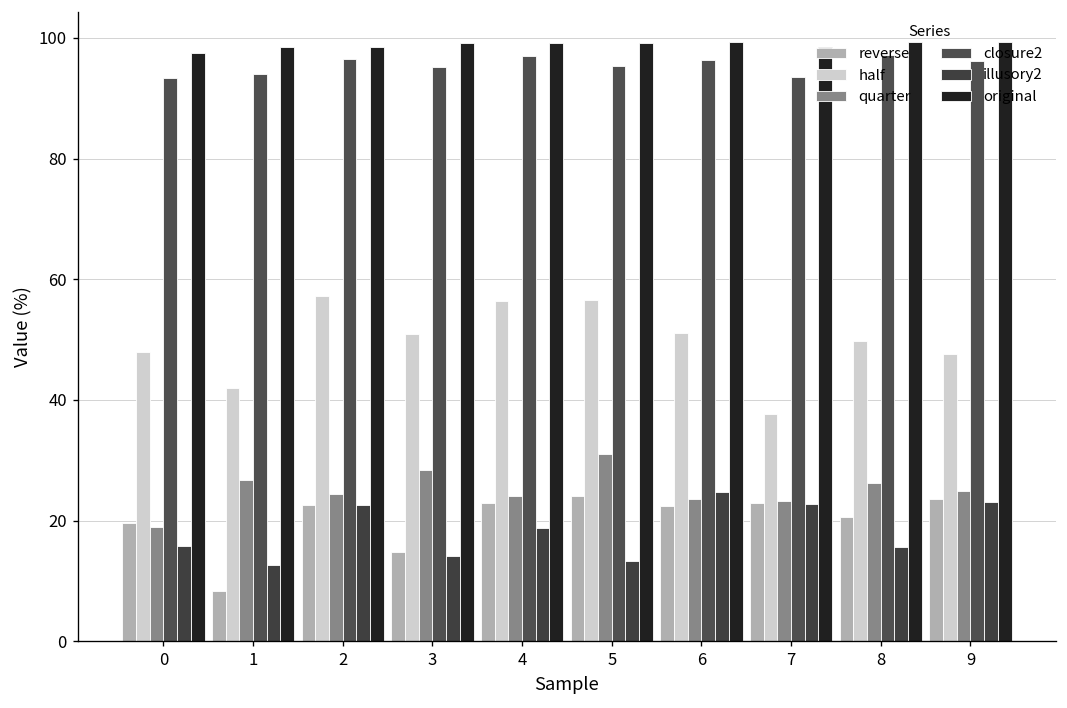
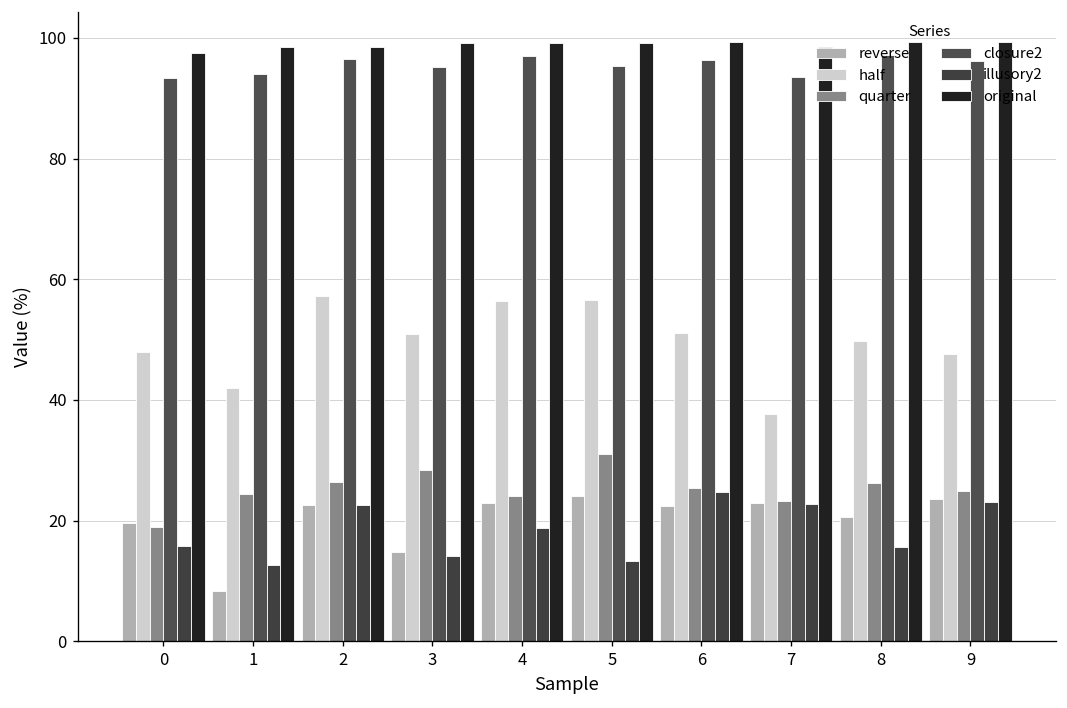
quarter, 1: 27 -> 24
quarter, 2: 24 -> 26
quarter, 6: 24 -> 25
